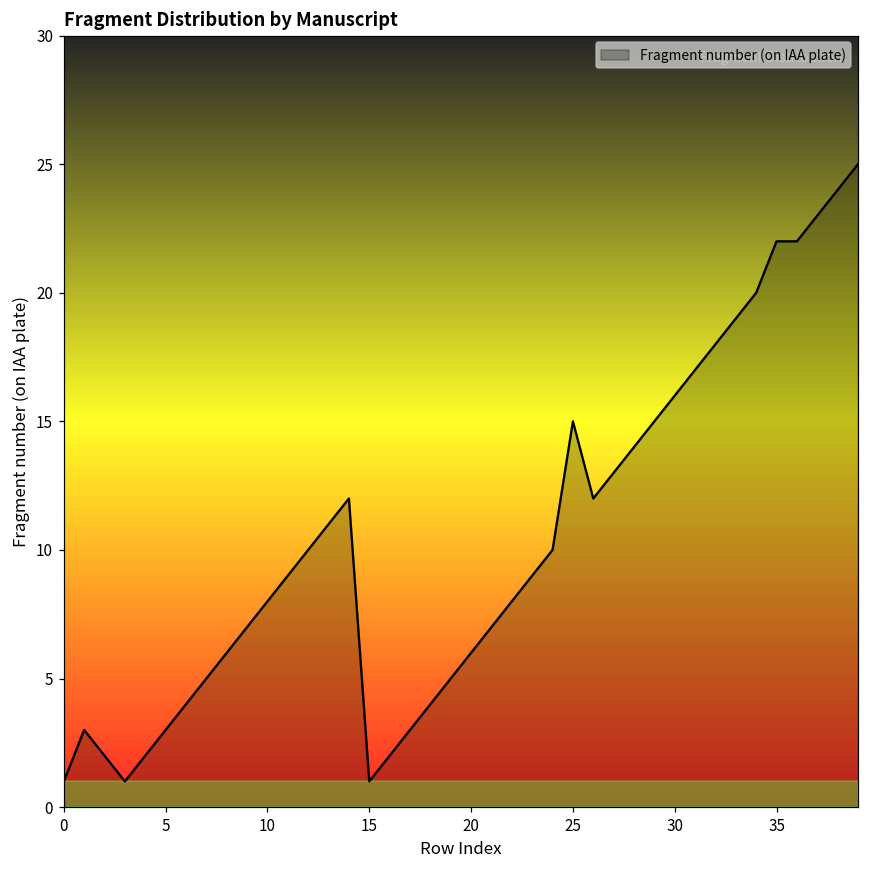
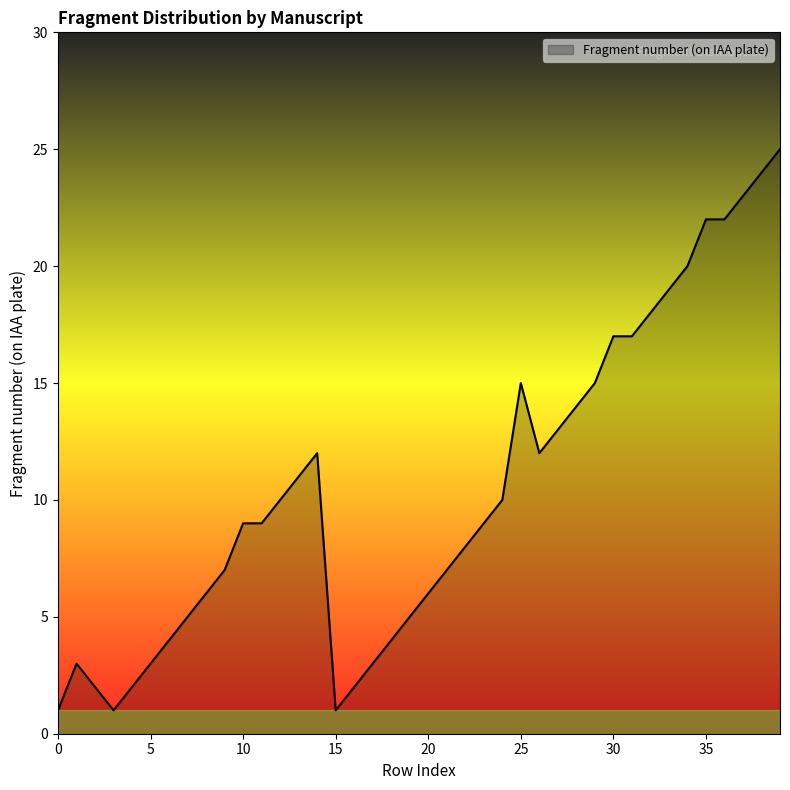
10: 8 -> 9
30: 16 -> 17
